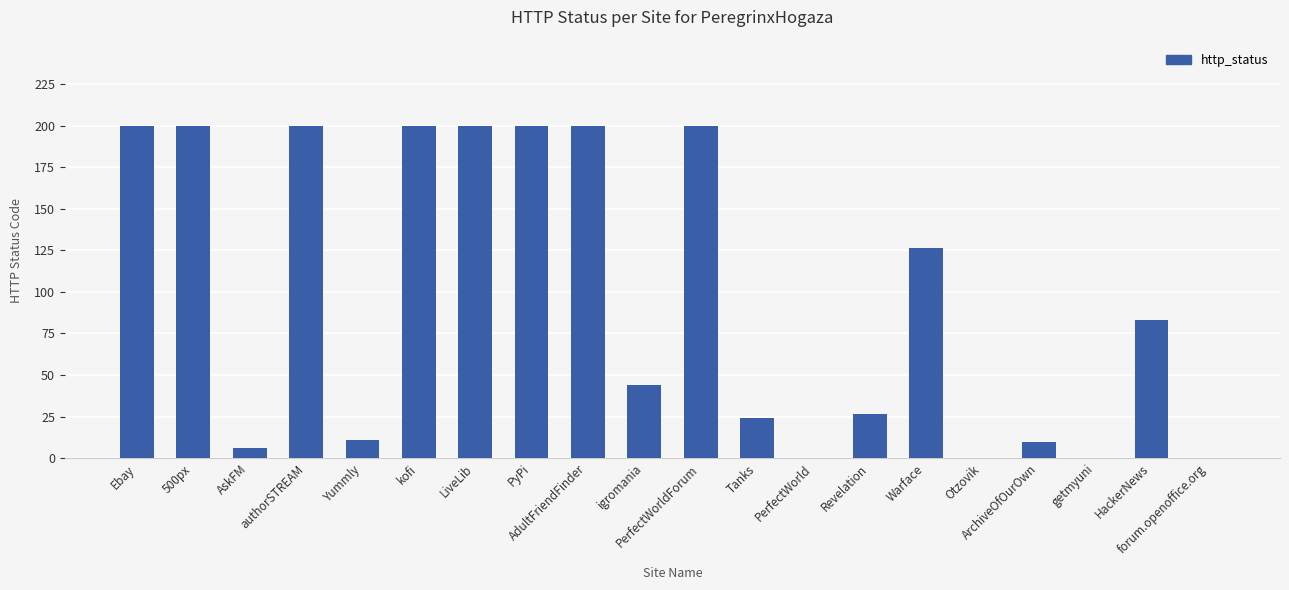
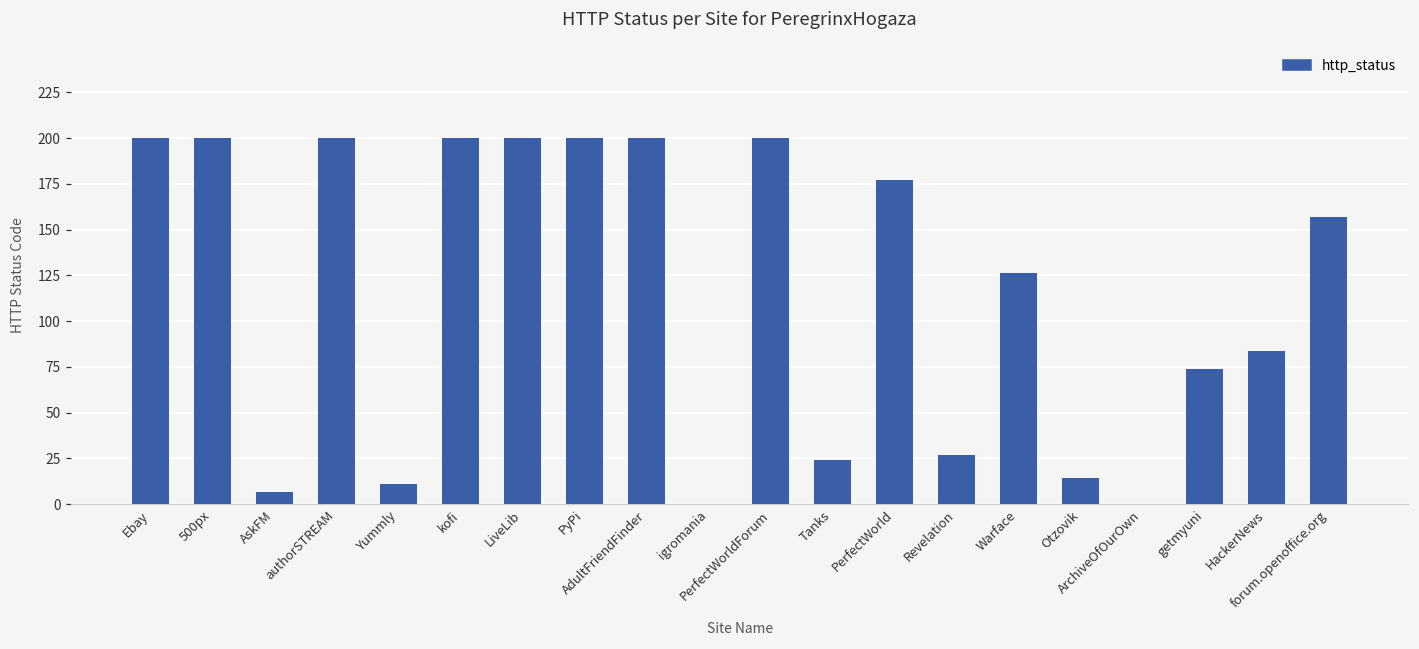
igromania: 44 -> 0
PerfectWorld: 0 -> 177
Otzovik: 0 -> 14
ArchiveOfOurOwn: 10 -> 0
getmyuni: 0 -> 74
forum.openoffice.org: 0 -> 157
